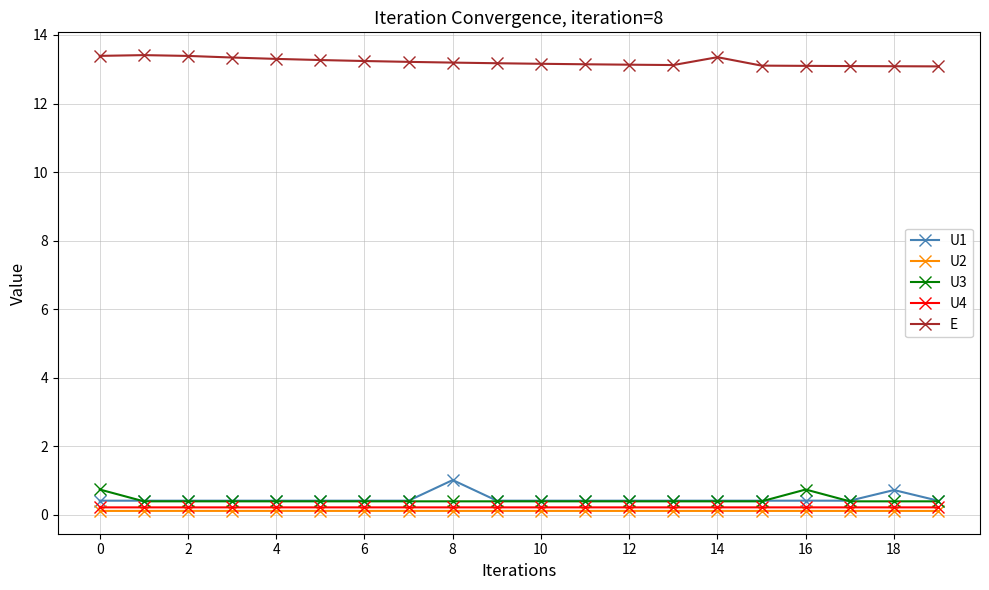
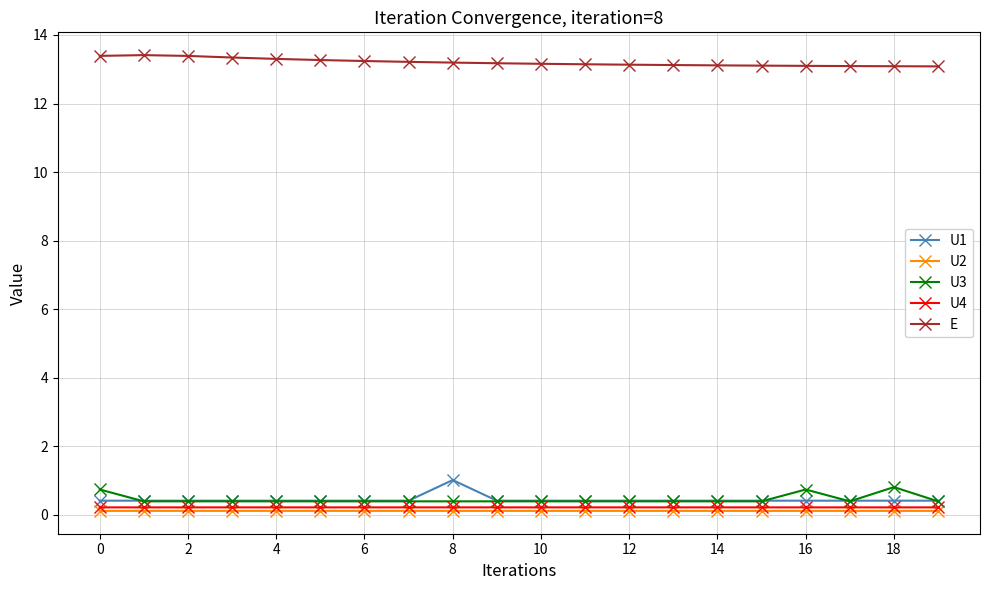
E, 14: 13.4 -> 13.1
U1, 18: 0.7 -> 0.4
U3, 18: 0.4 -> 0.8
